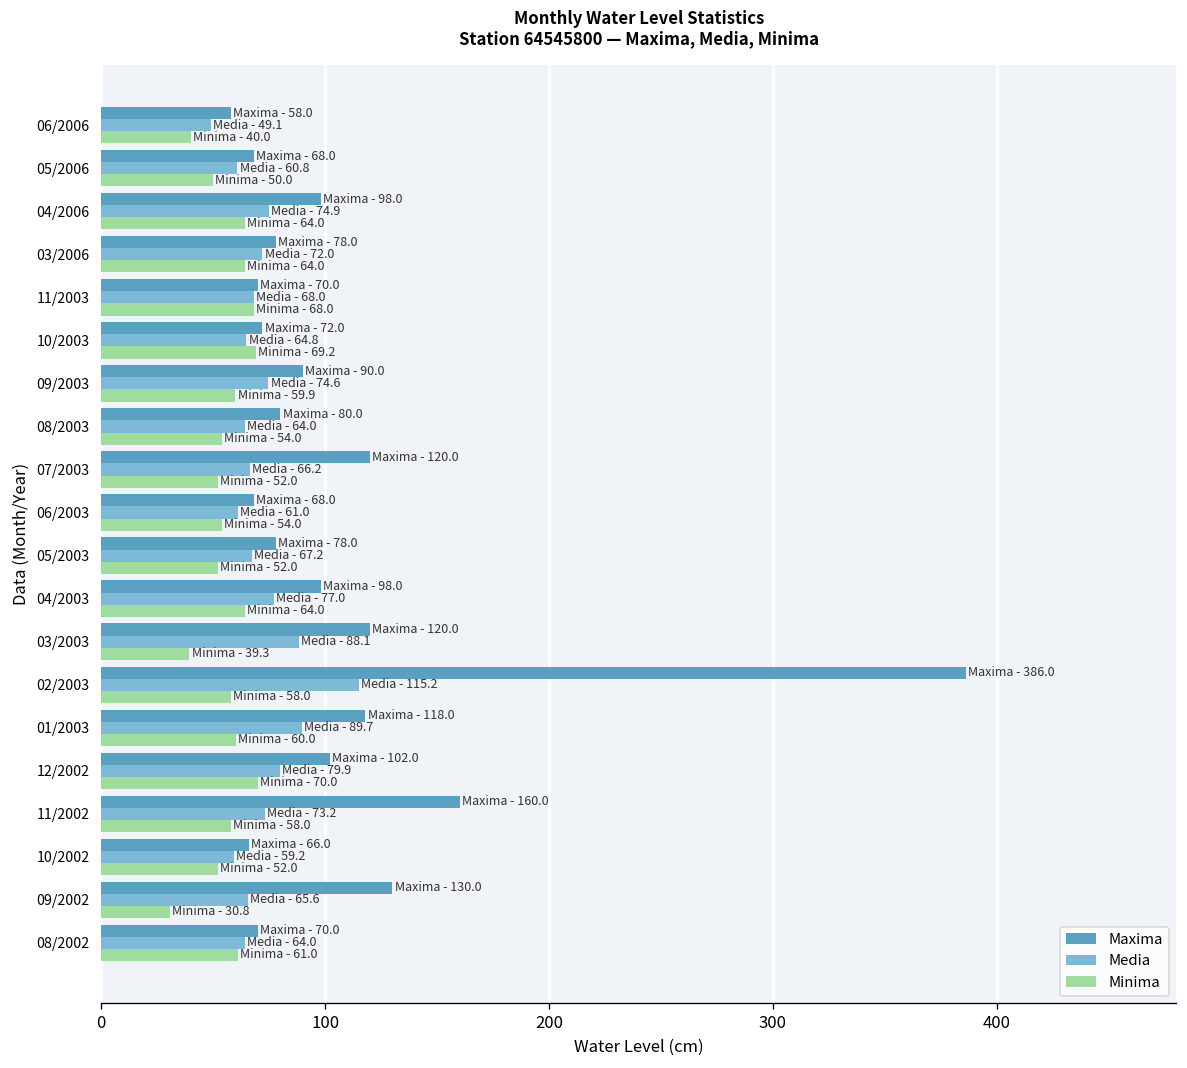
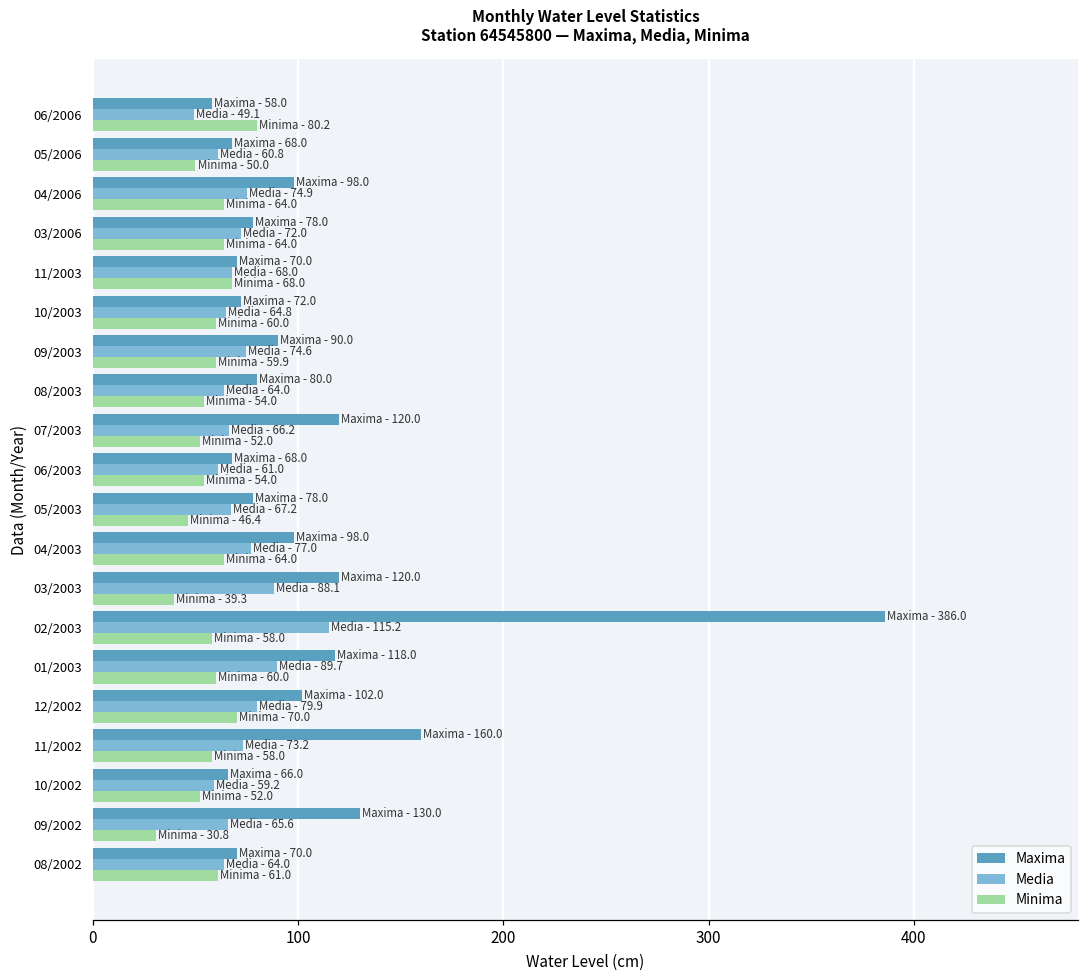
Minima, 06/2006: 40.0 -> 80.2
Minima, 10/2003: 69.2 -> 60.0
Minima, 05/2003: 52.0 -> 46.4
